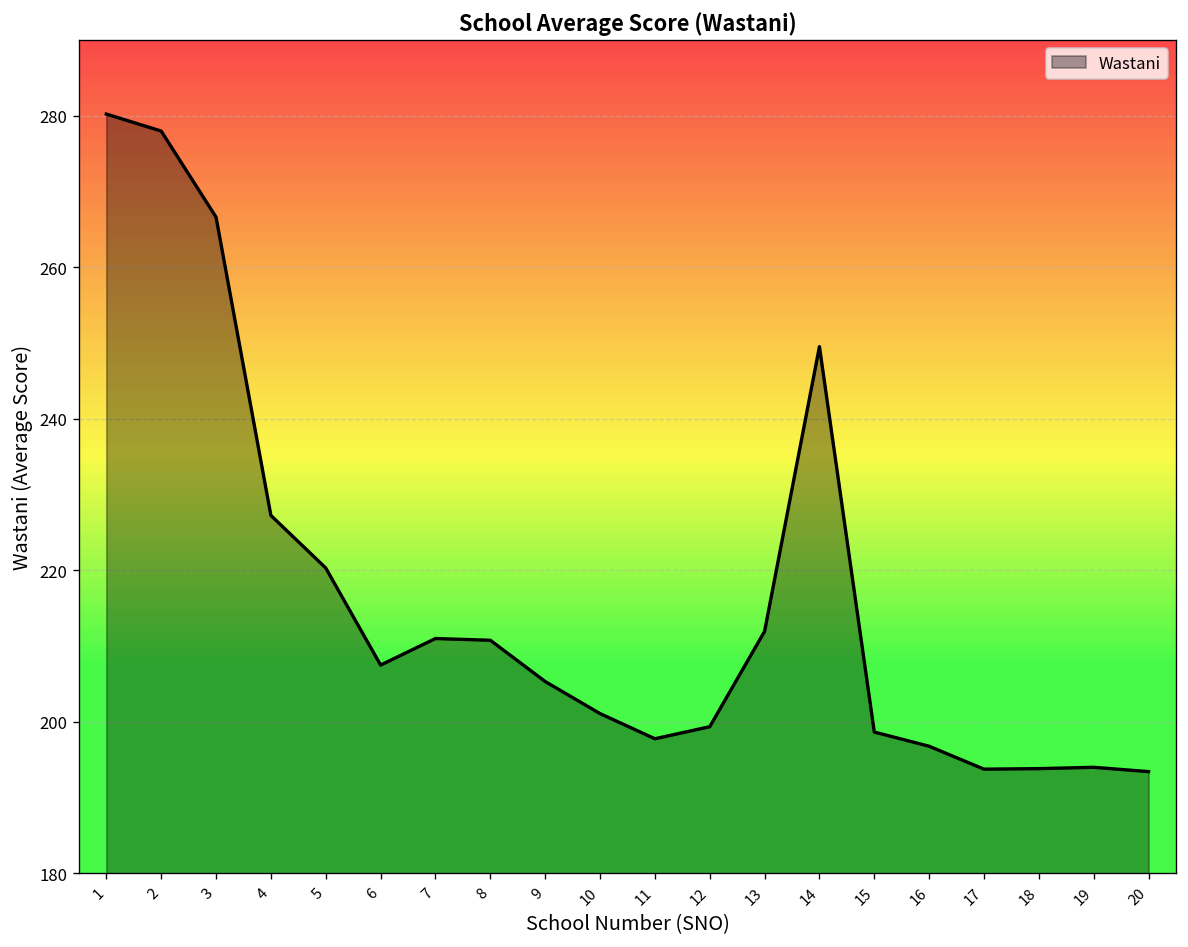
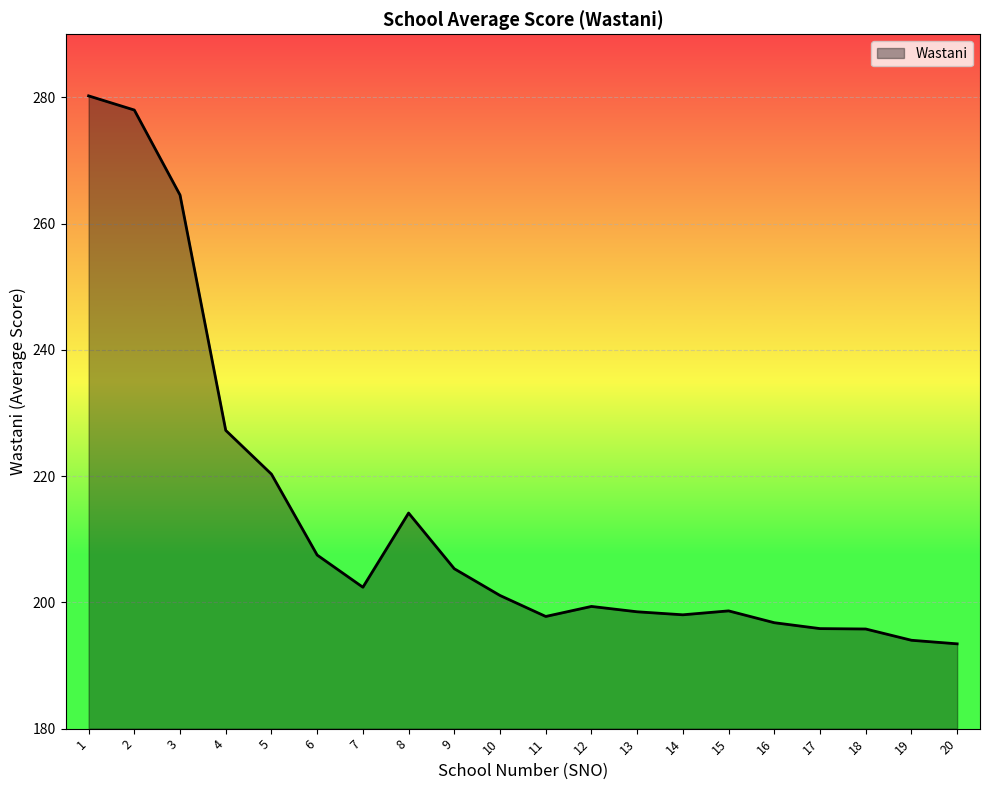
3: 267 -> 265
7: 211 -> 202
8: 211 -> 214
13: 212 -> 199
14: 250 -> 198
17: 194 -> 196
18: 194 -> 196
